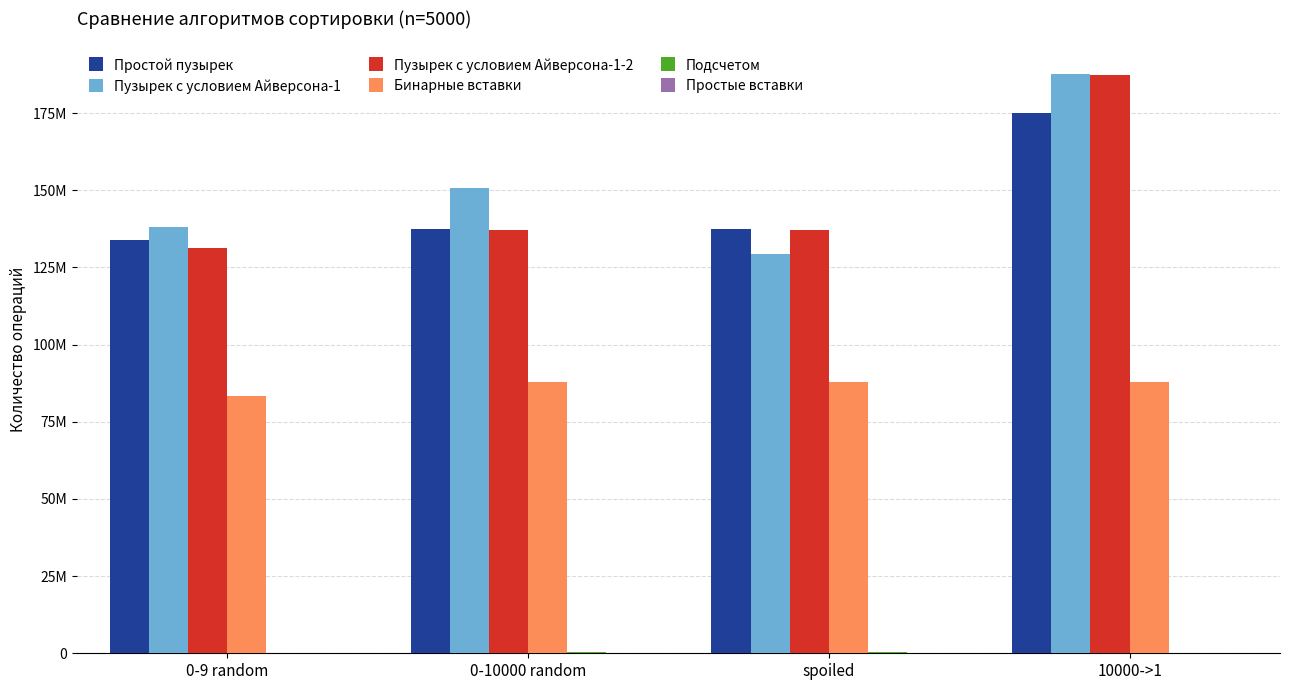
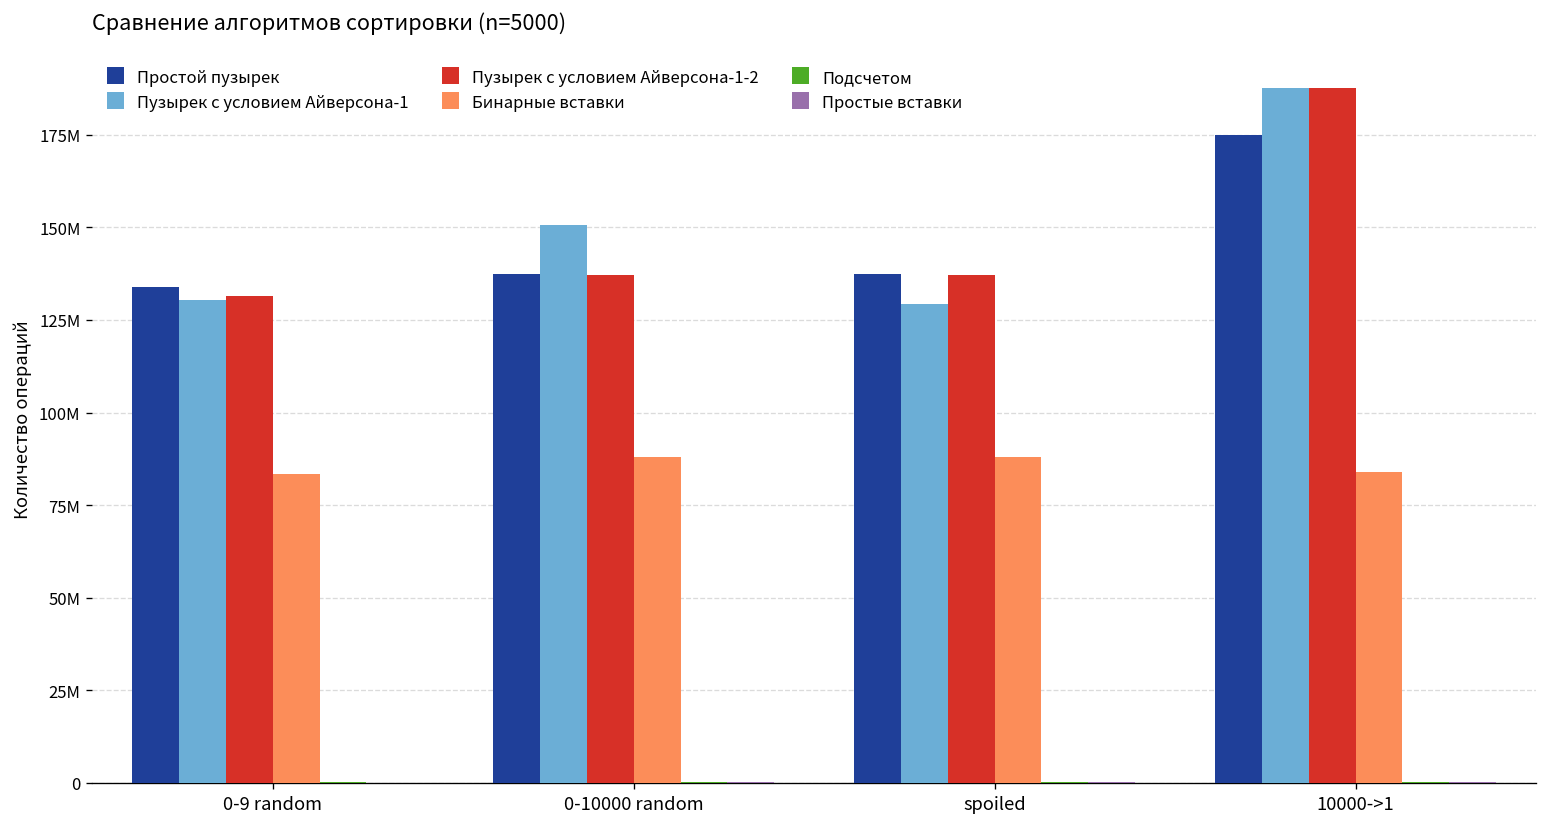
Пузырек с условием Айверсона-1, 0-9 random: 138000000 -> 130000000
Бинарные вставки, 10000->1: 88000000 -> 84000000
